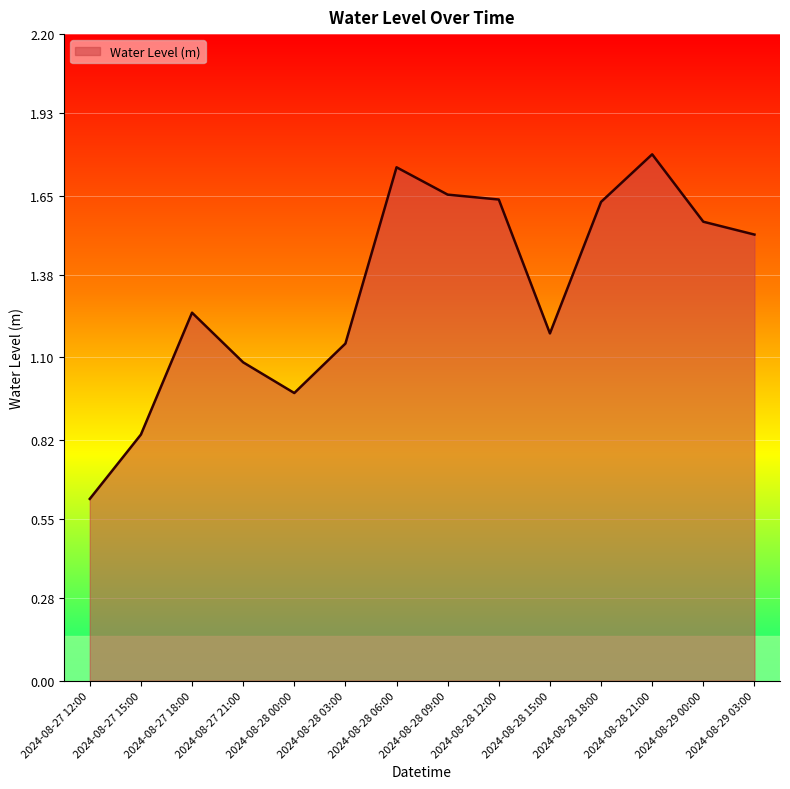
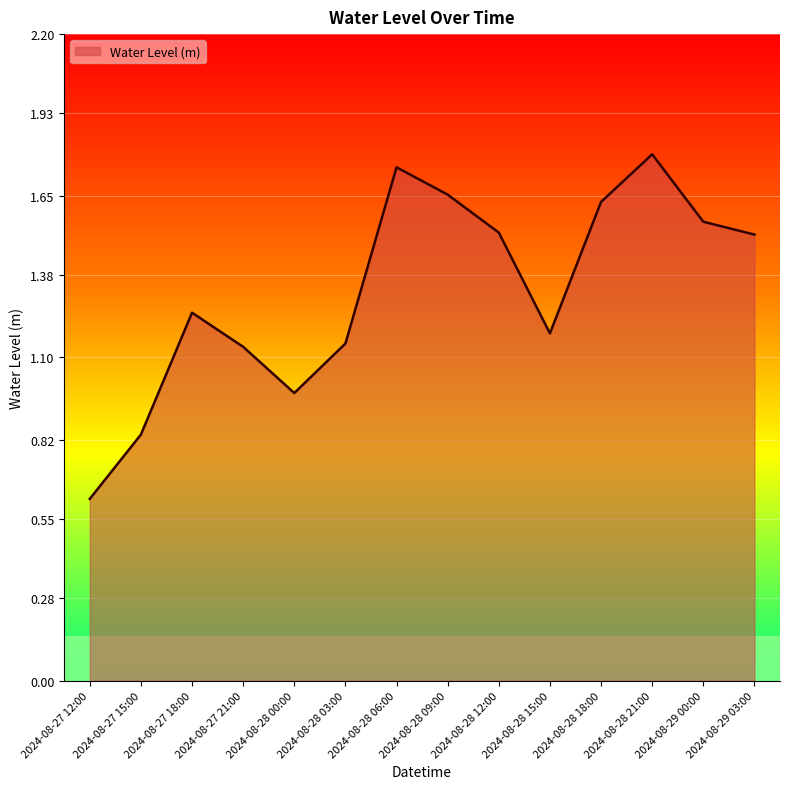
2024-08-27 21:00: 1.08 -> 1.14
2024-08-28 12:00: 1.64 -> 1.52
